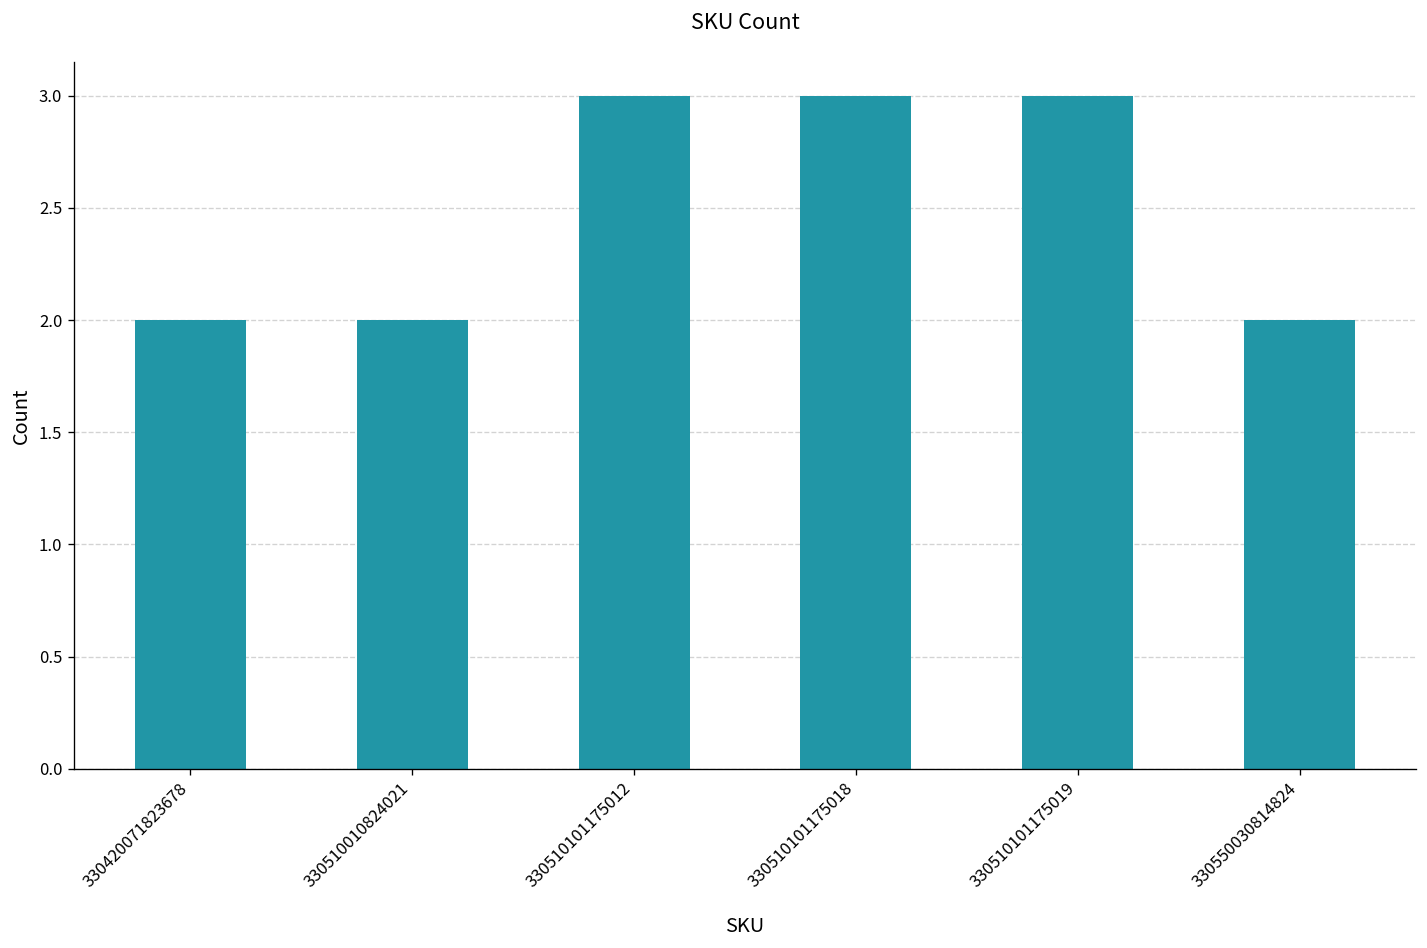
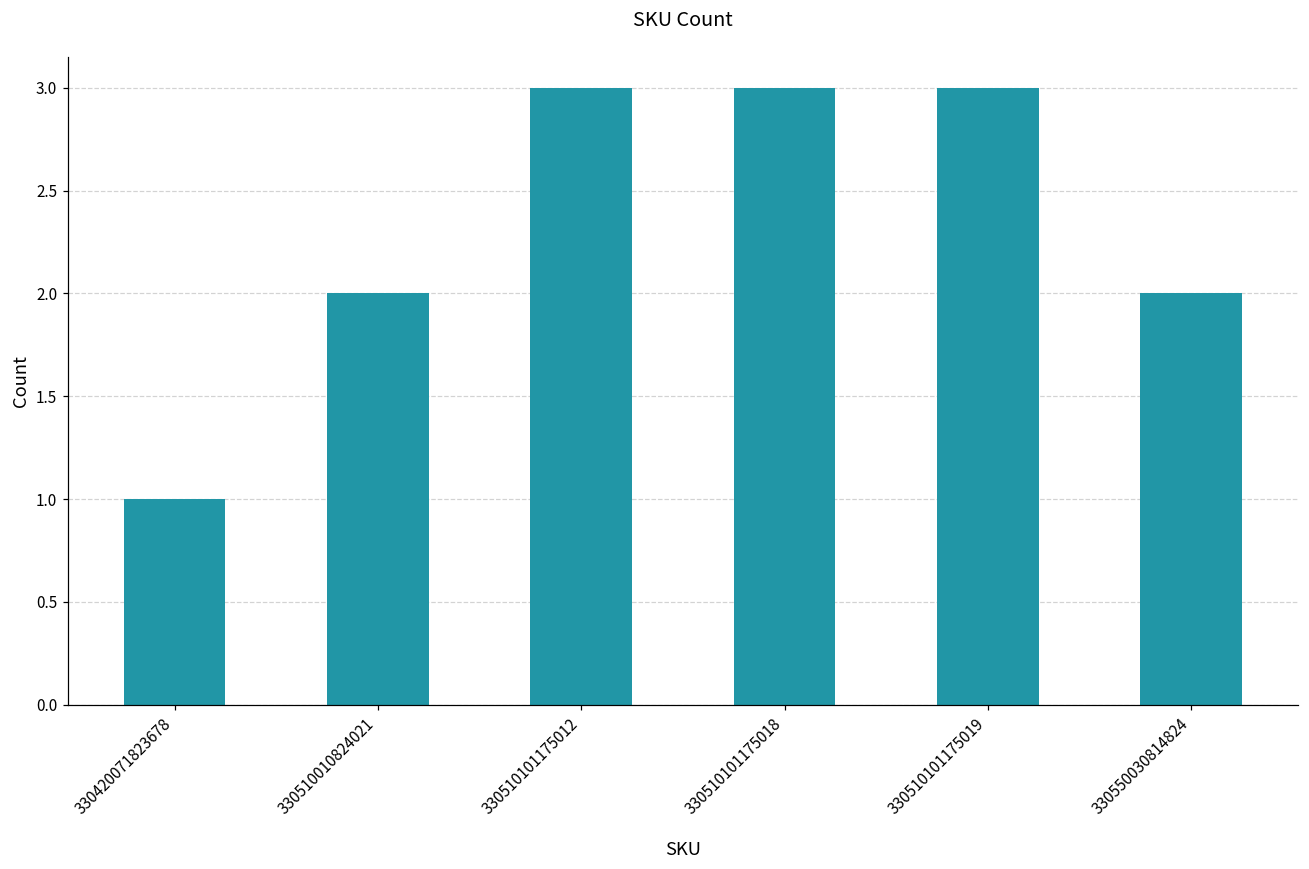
330420071823678: 2 -> 1
